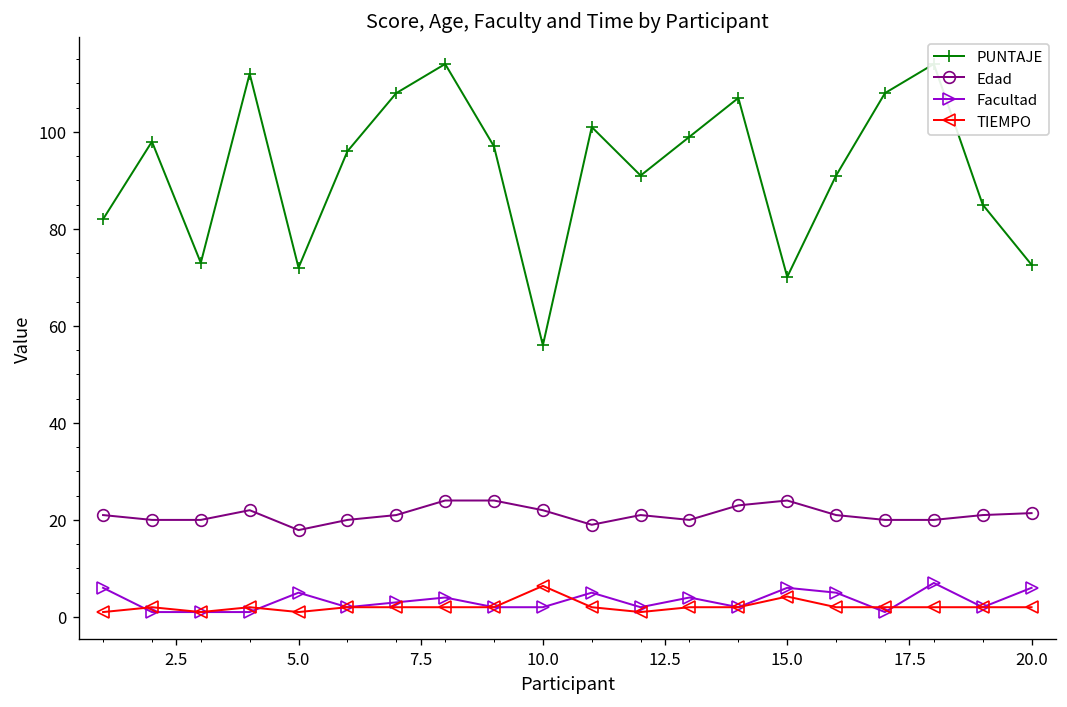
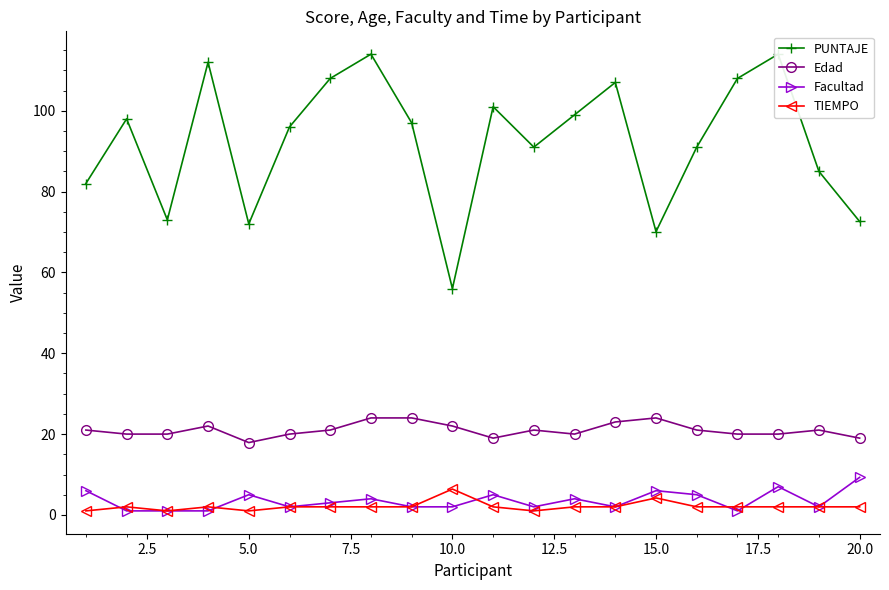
Edad, 20.0: 21 -> 19
Facultad, 20.0: 6 -> 9
